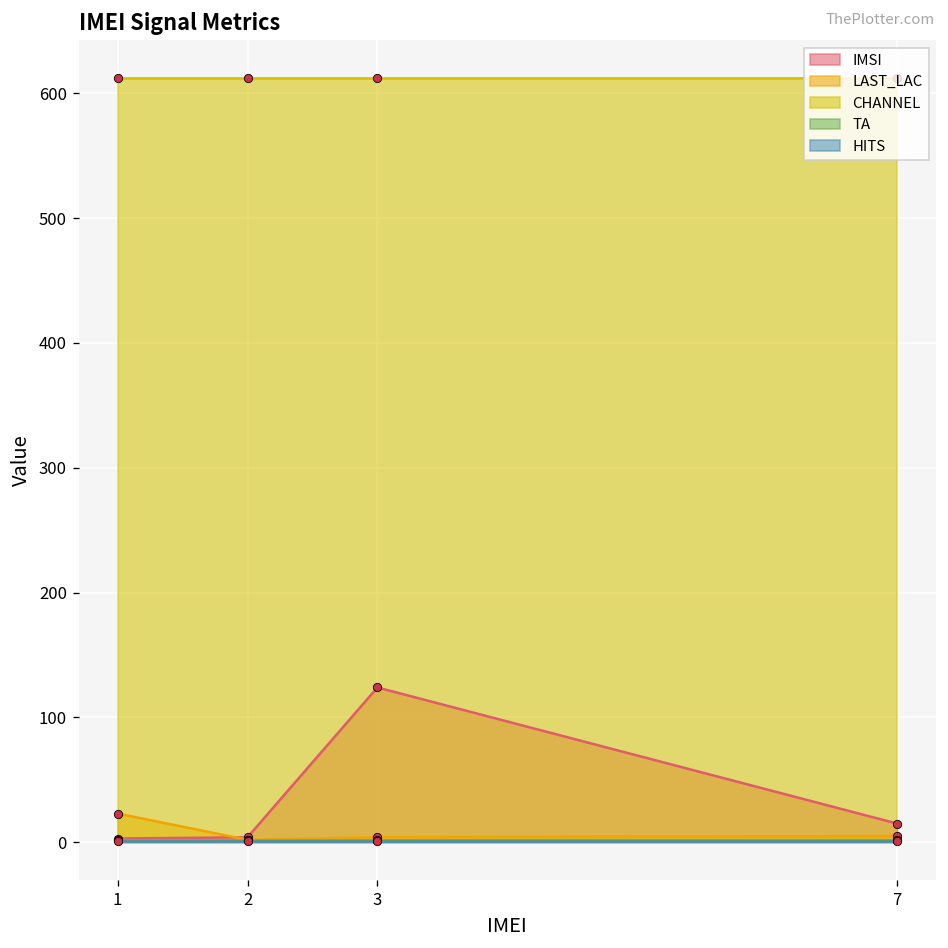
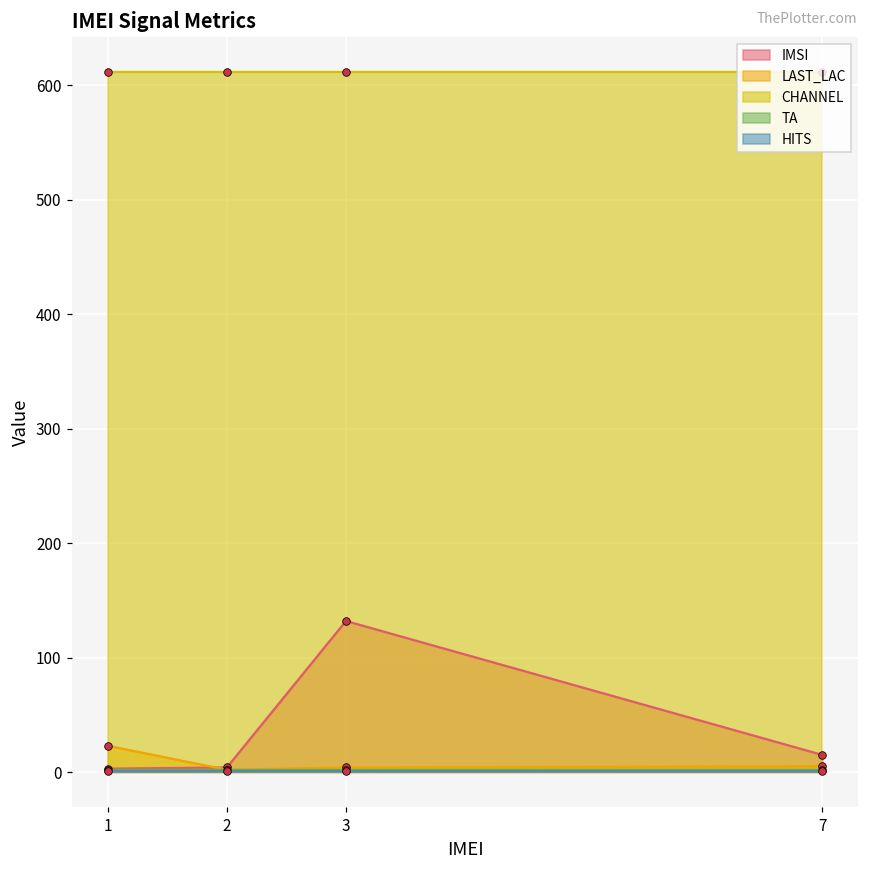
IMSI, 3: 124 -> 132
